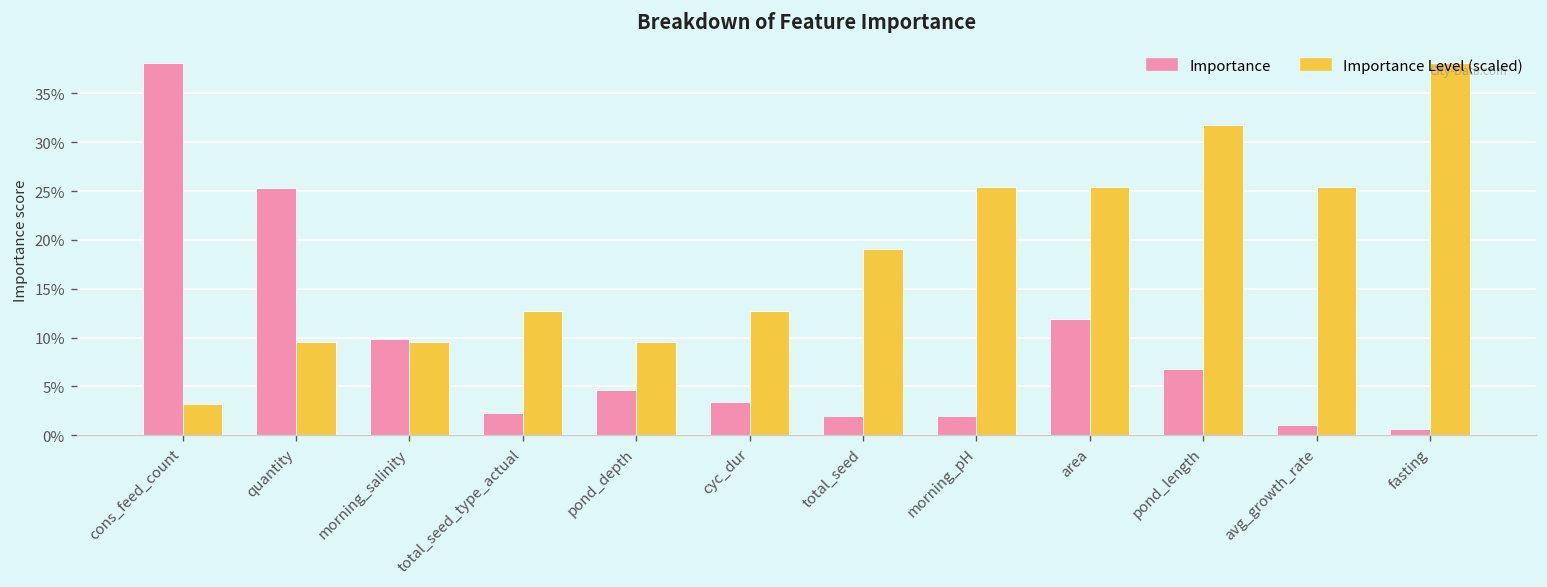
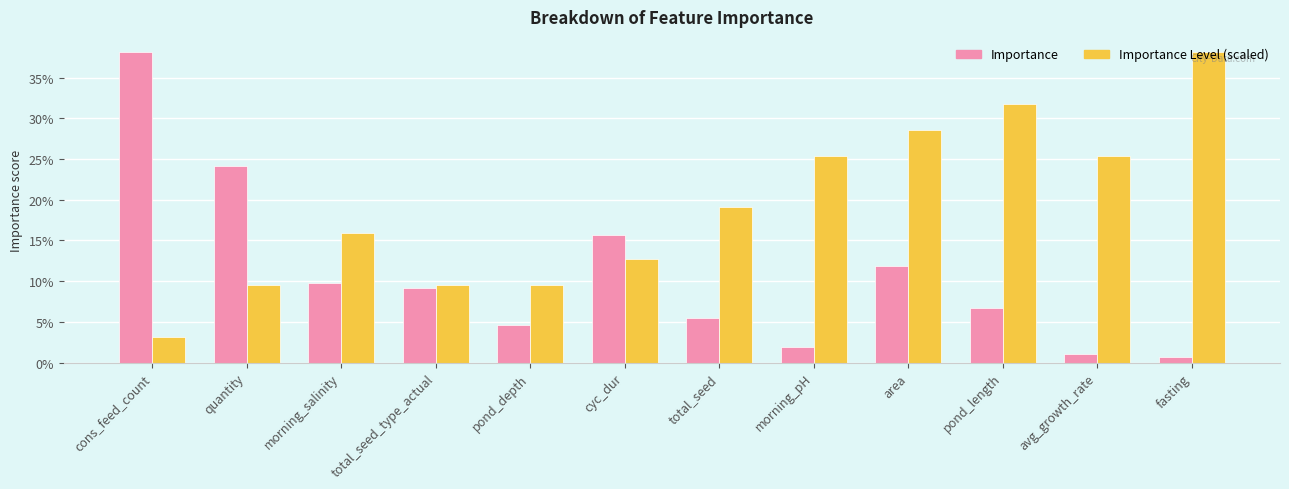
Importance, quantity: 25% -> 24%
Importance Level (scaled), morning_salinity: 10% -> 16%
Importance, total_seed_type_actual: 2% -> 9%
Importance Level (scaled), total_seed_type_actual: 13% -> 10%
Importance, cyc_dur: 3% -> 16%
Importance, total_seed: 2% -> 6%
Importance Level (scaled), area: 25% -> 29%
